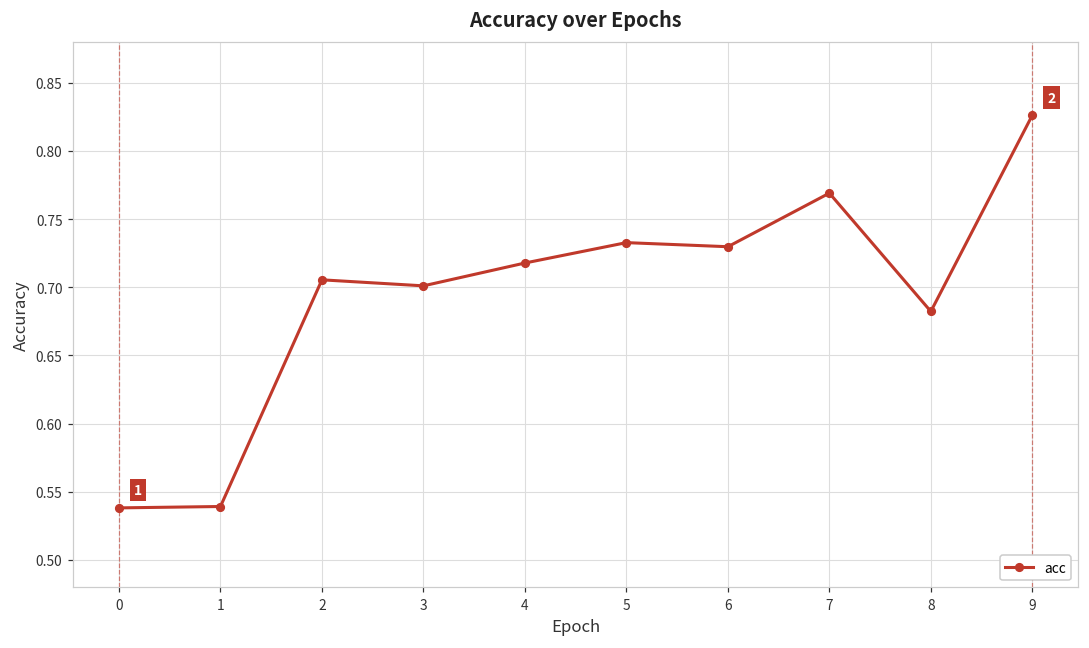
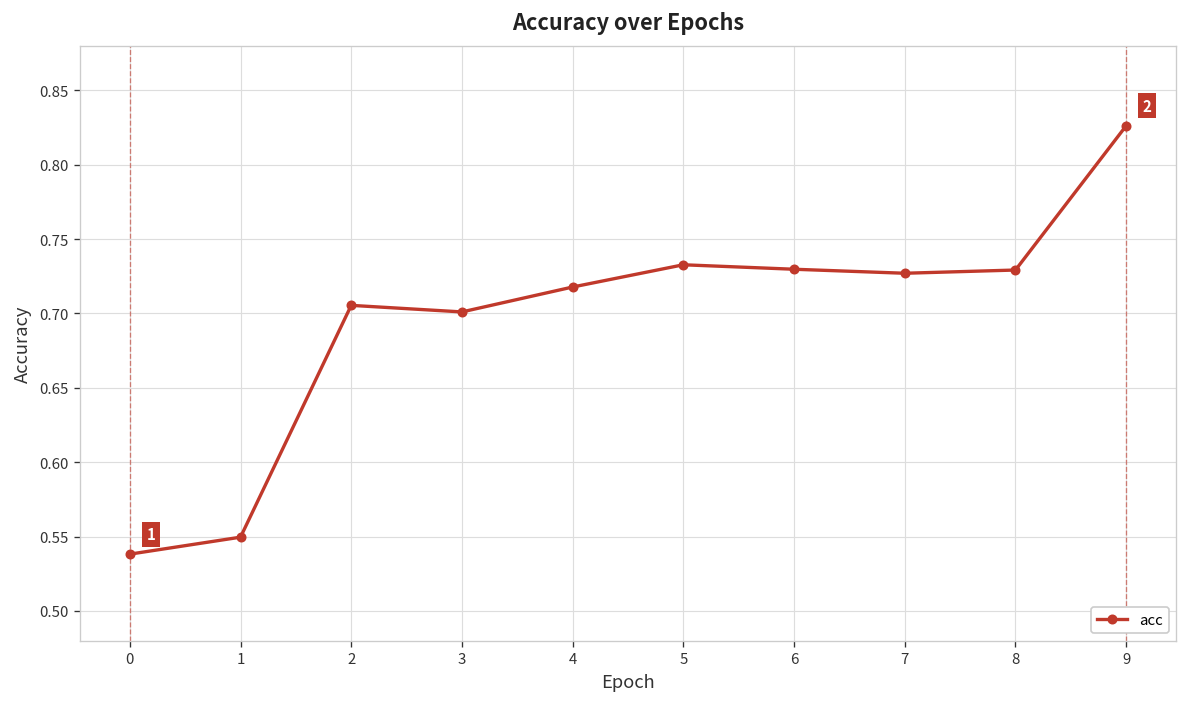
1: 0.539 -> 0.550
7: 0.769 -> 0.727
8: 0.682 -> 0.729
